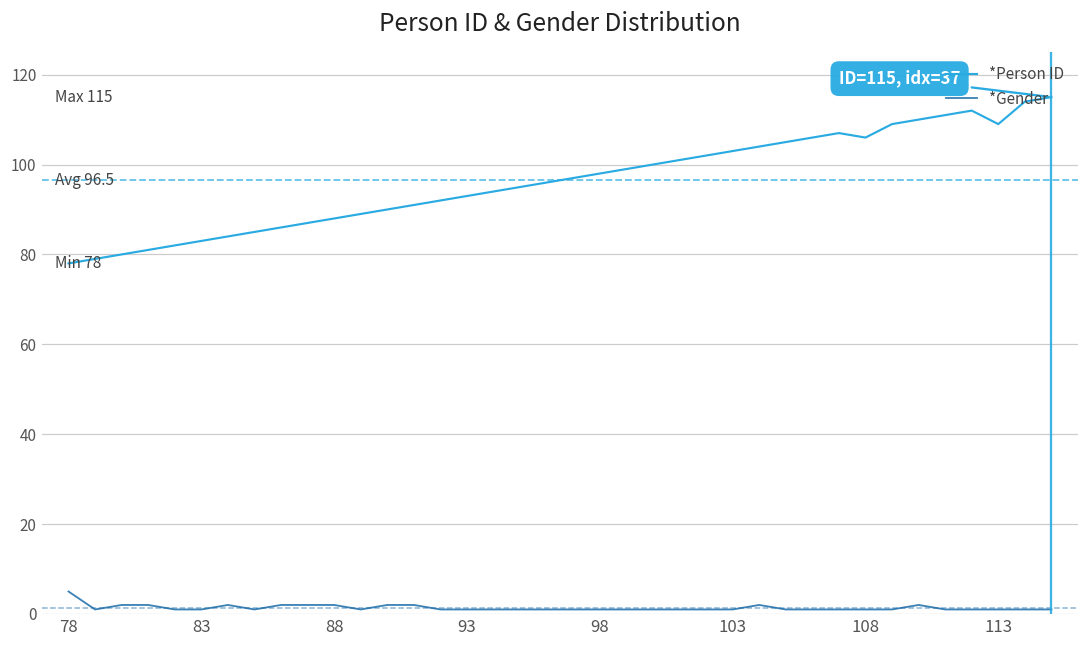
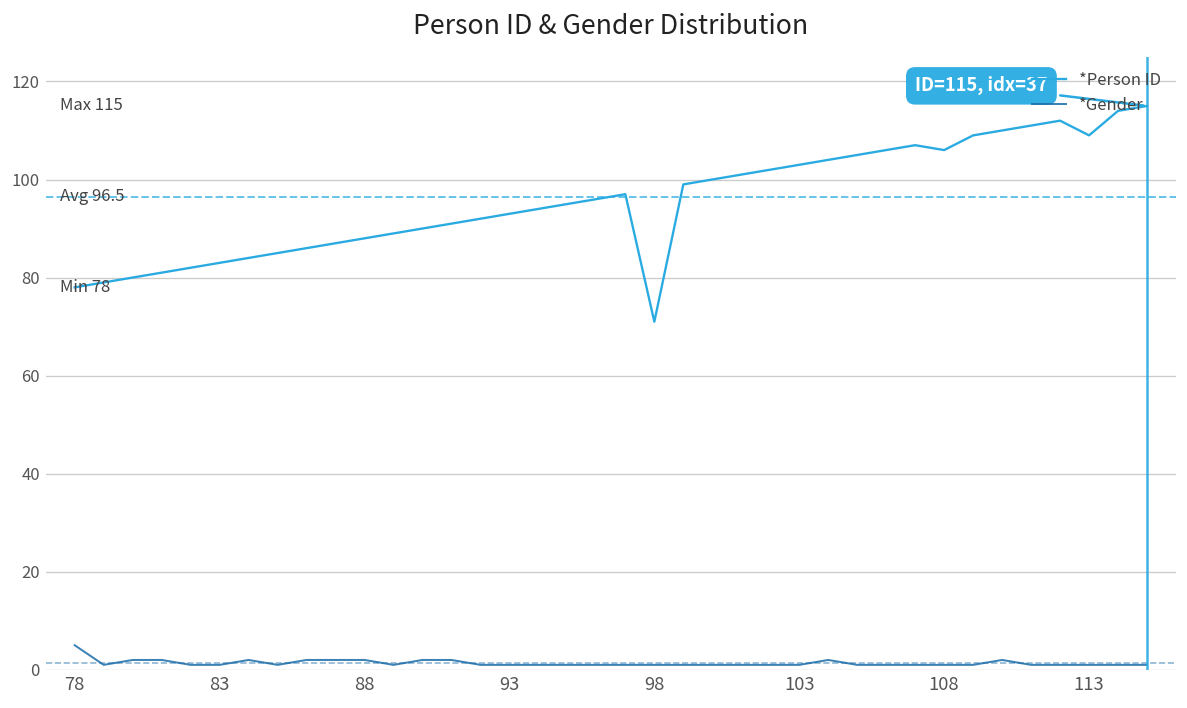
*Person ID, 98: 98 -> 71
